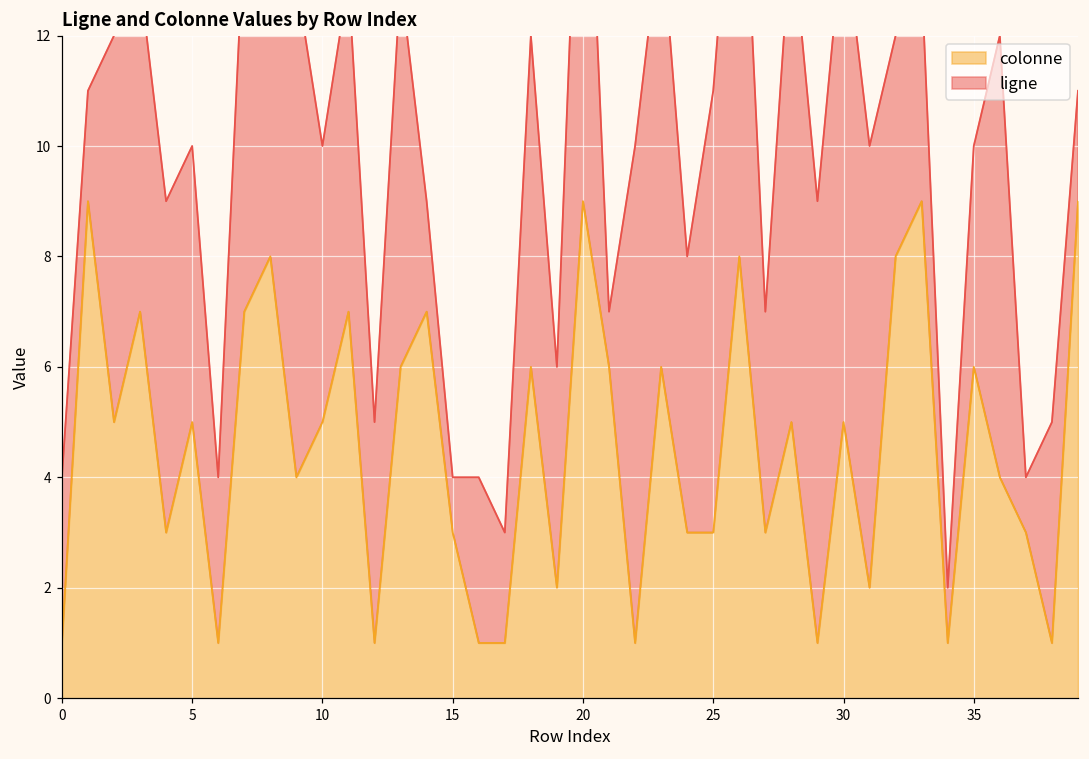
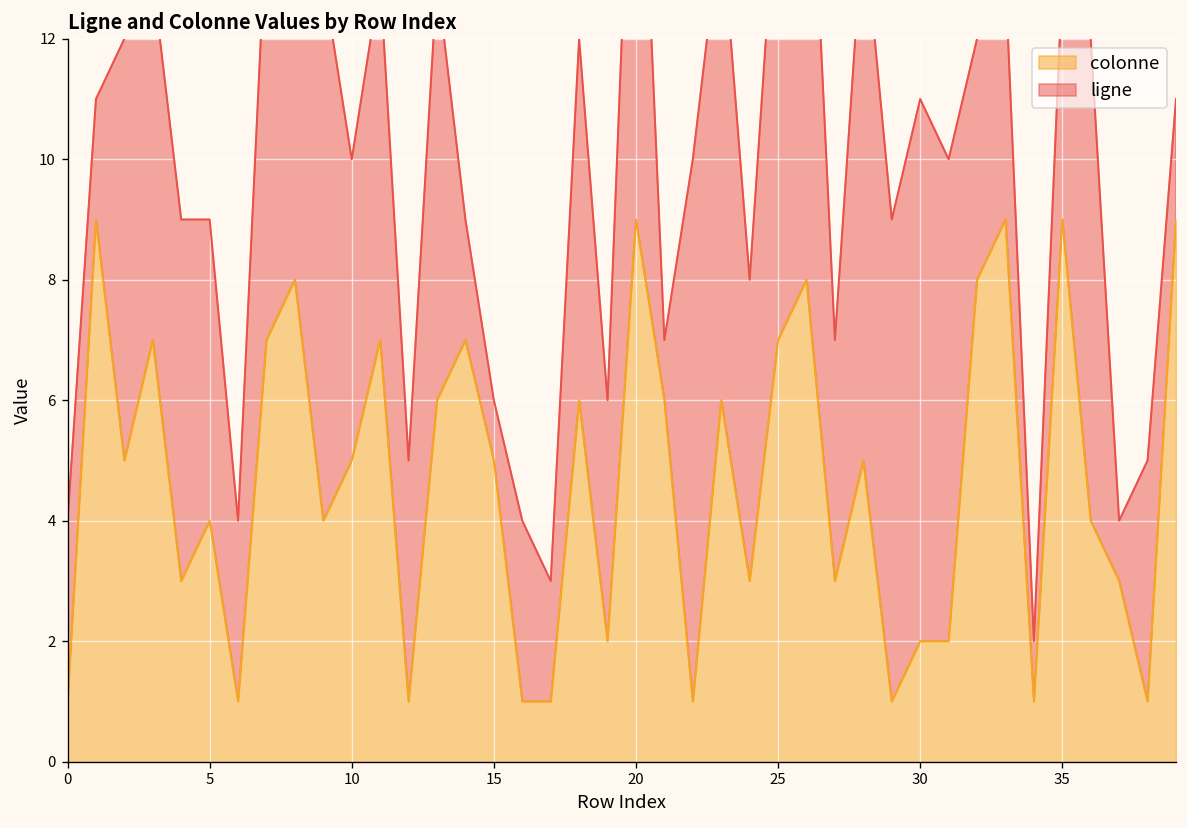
colonne, 5: 5 -> 4
colonne, 15: 3 -> 5
colonne, 25: 3 -> 7
colonne, 30: 5 -> 2
colonne, 35: 6 -> 9
